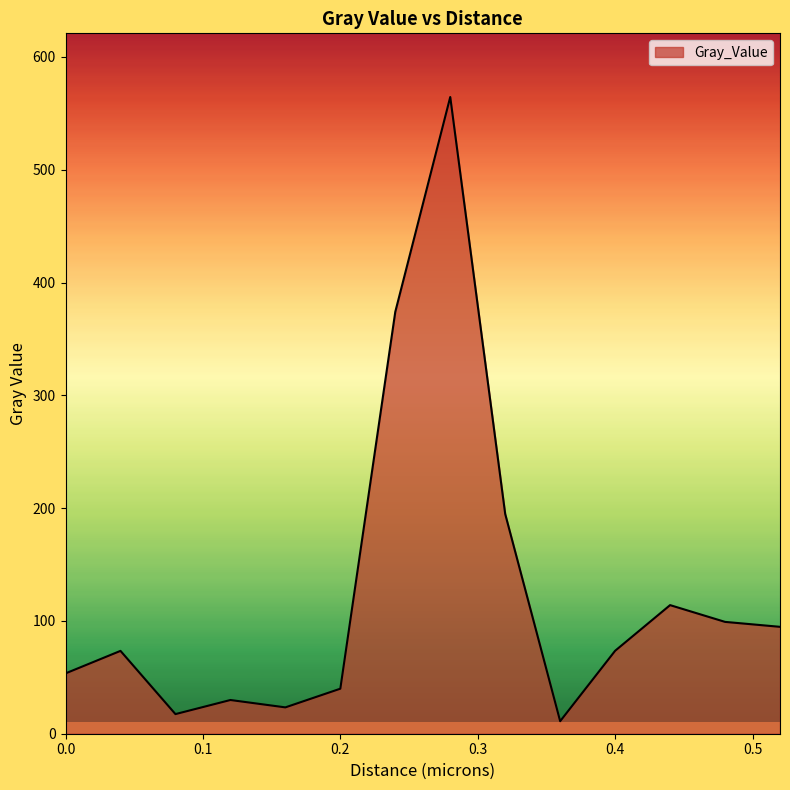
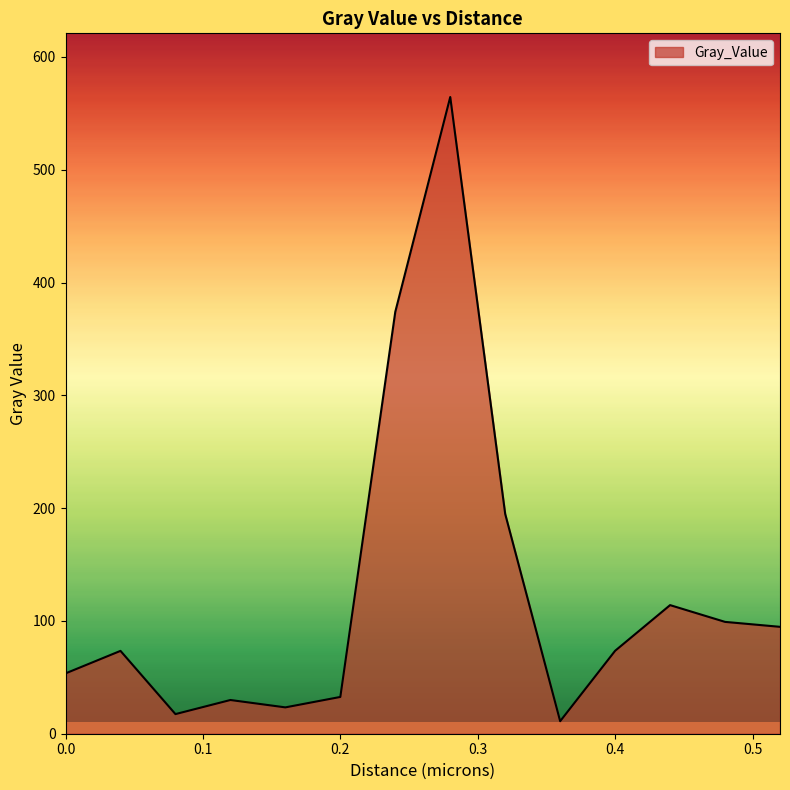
0.2: 40 -> 33
